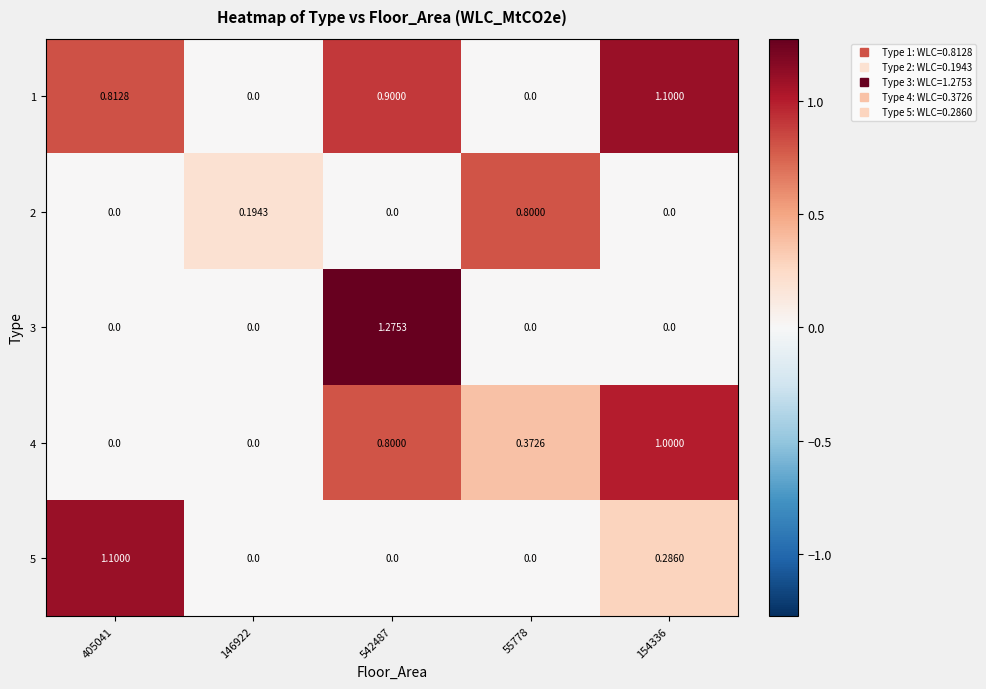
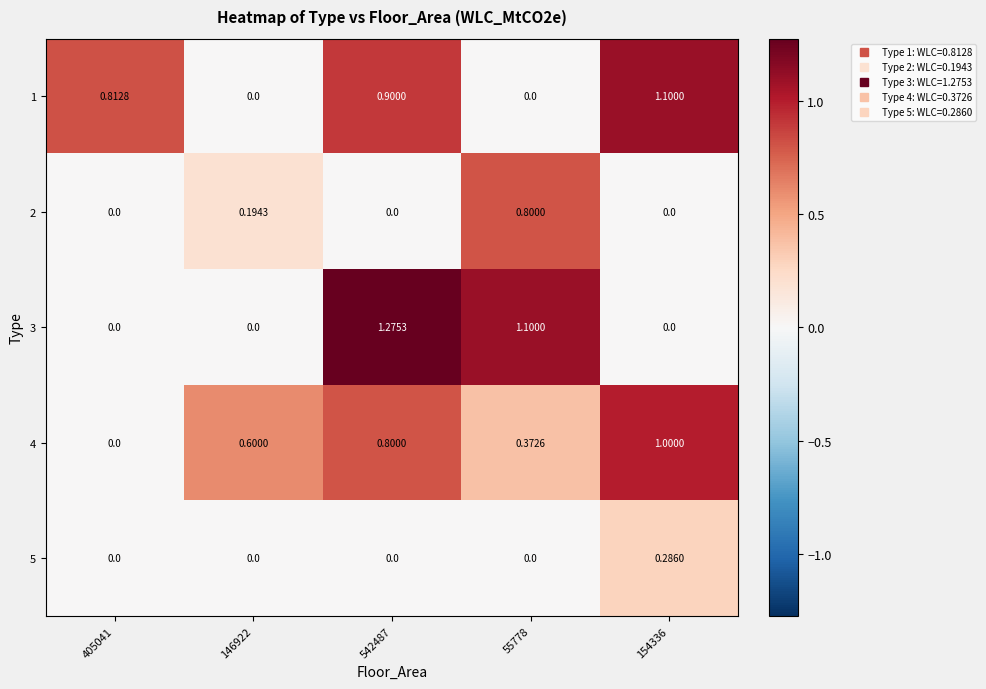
3, 55778: 0.0 -> 1.1000
4, 146922: 0.0 -> 0.6000
5, 405041: 1.1000 -> 0.0
